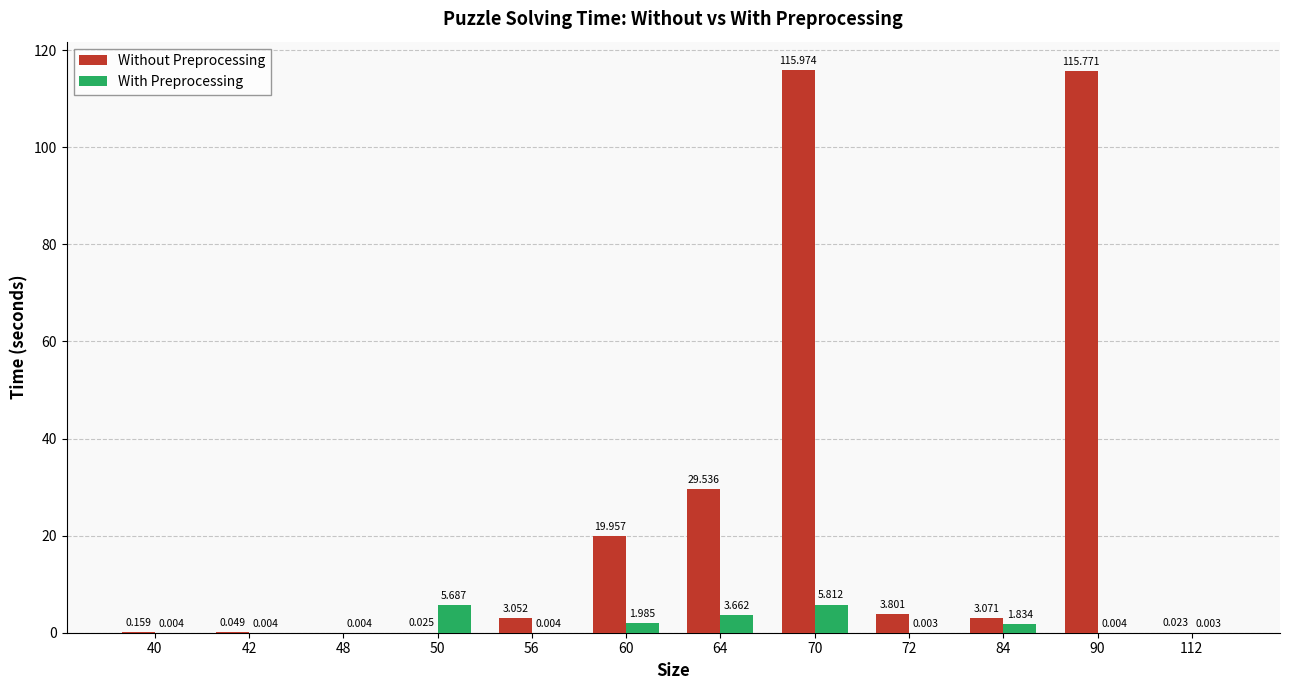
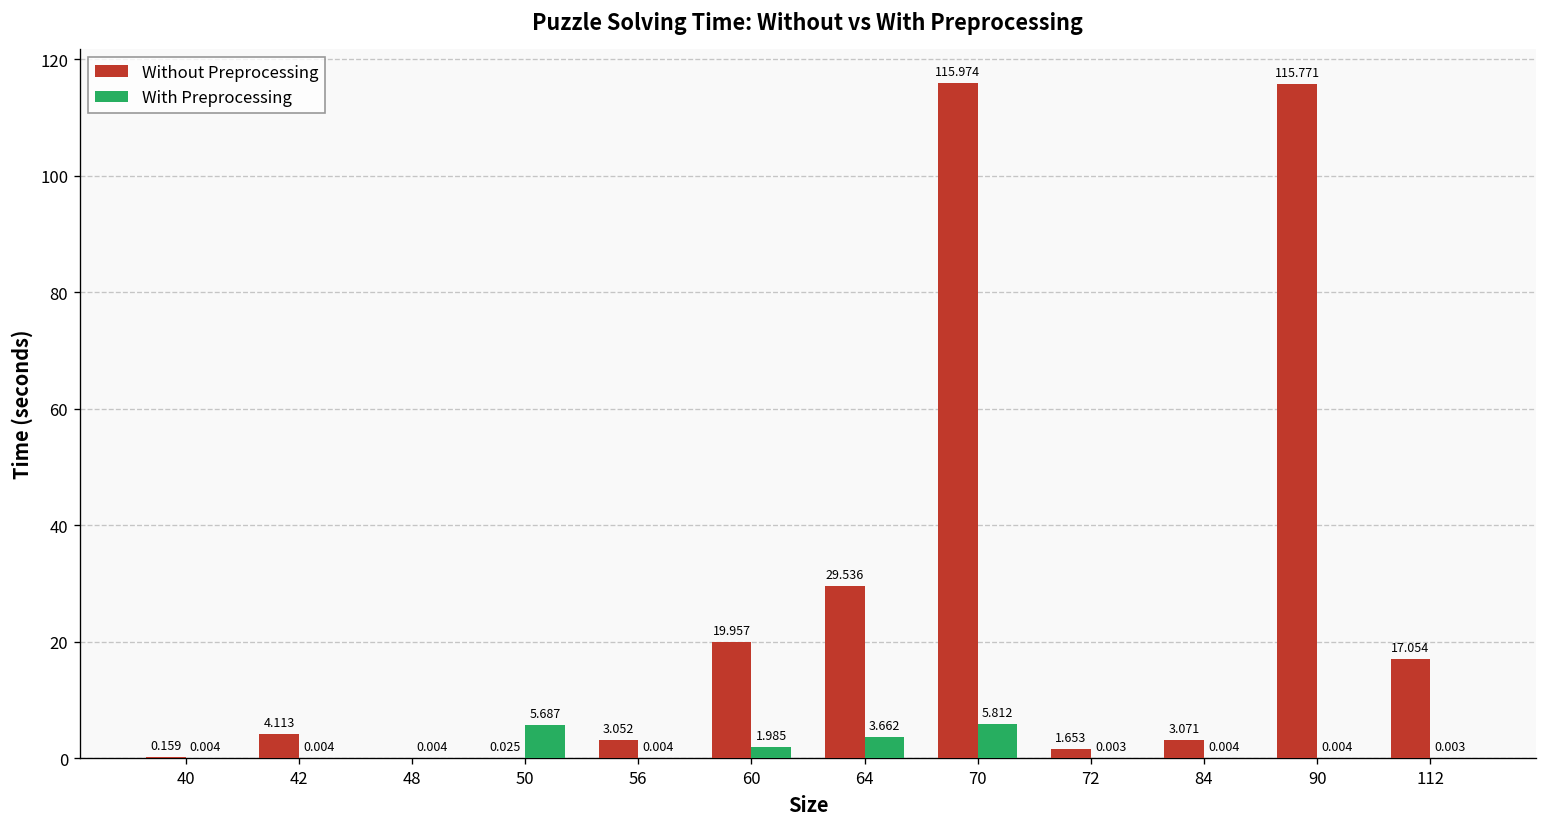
Without Preprocessing, 42: 0.049 -> 4.113
Without Preprocessing, 72: 3.801 -> 1.653
With Preprocessing, 84: 1.834 -> 0.004
Without Preprocessing, 112: 0.023 -> 17.054
